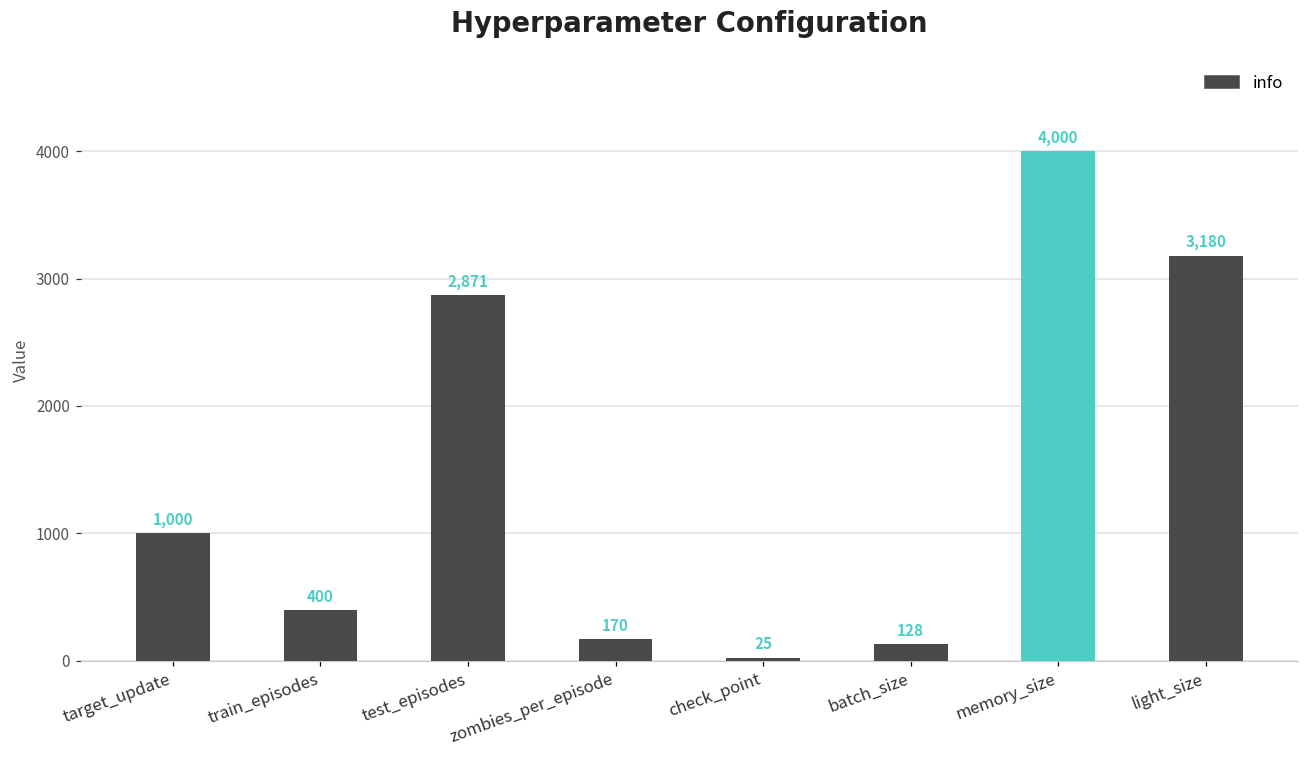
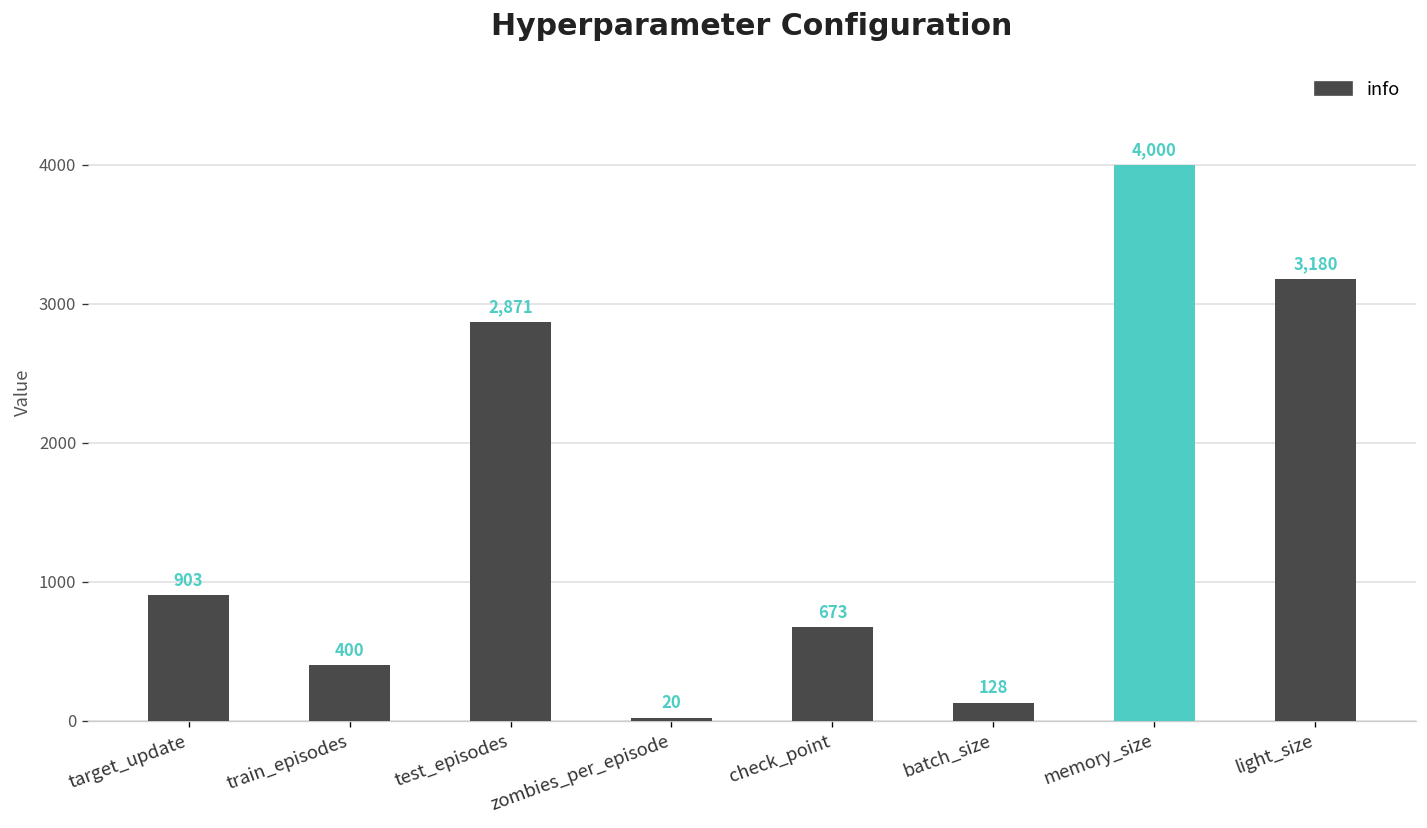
target_update: 1,000 -> 903
zombies_per_episode: 170 -> 20
check_point: 25 -> 673
